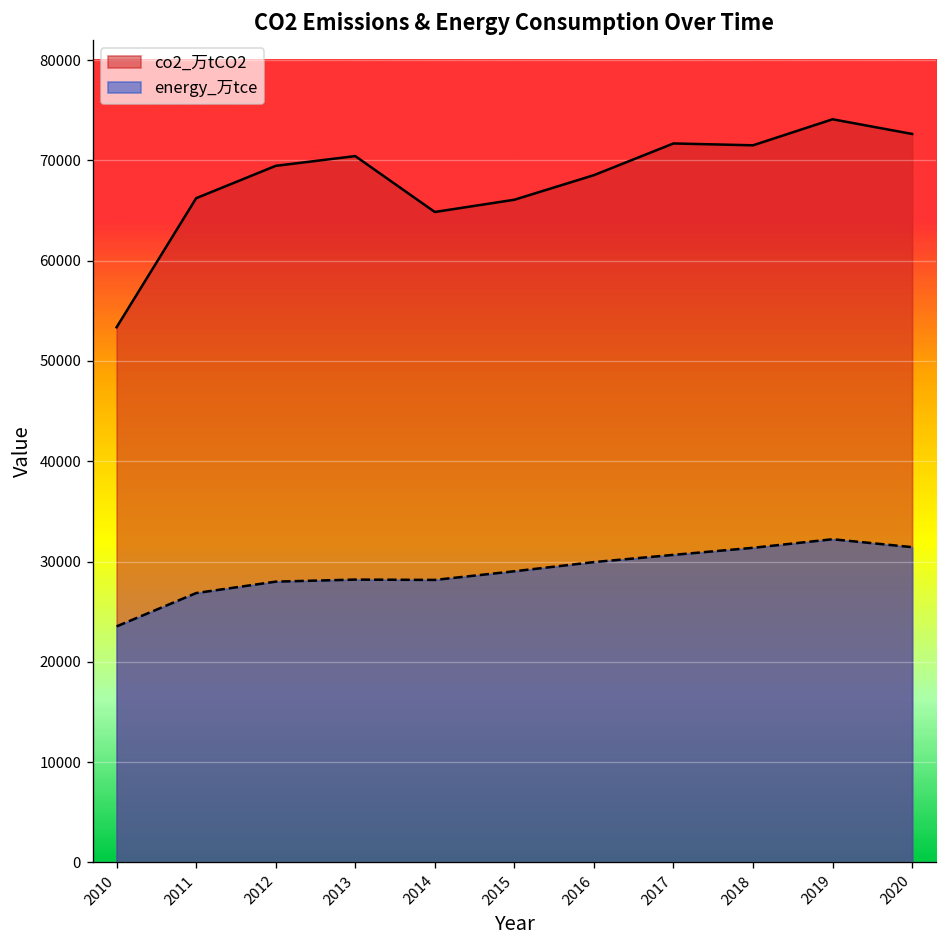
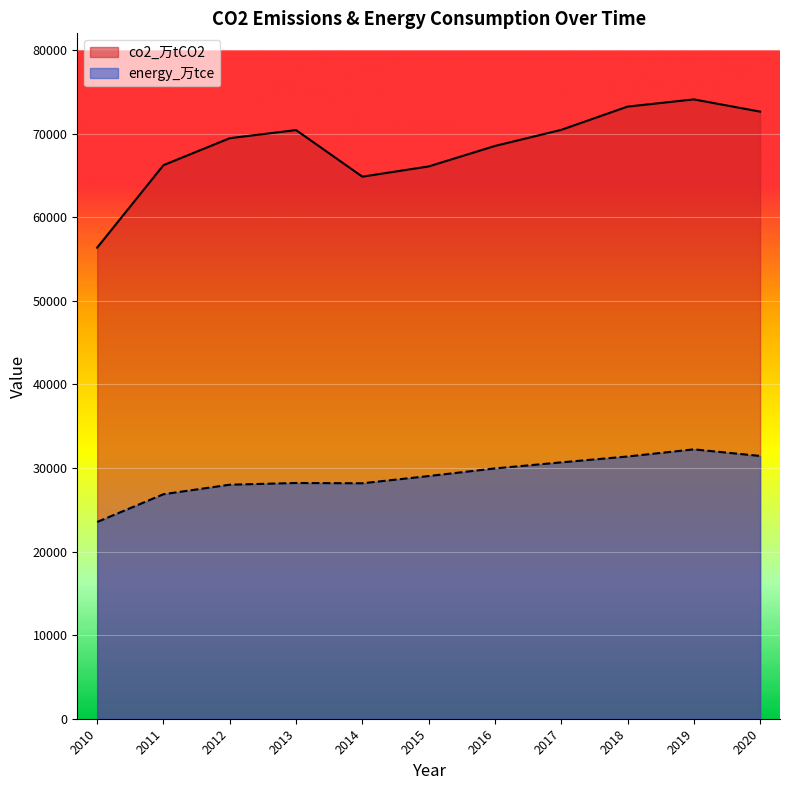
co2_万tCO2, 2010: 53000 -> 56000
co2_万tCO2, 2017: 72000 -> 70000
co2_万tCO2, 2018: 72000 -> 73000
